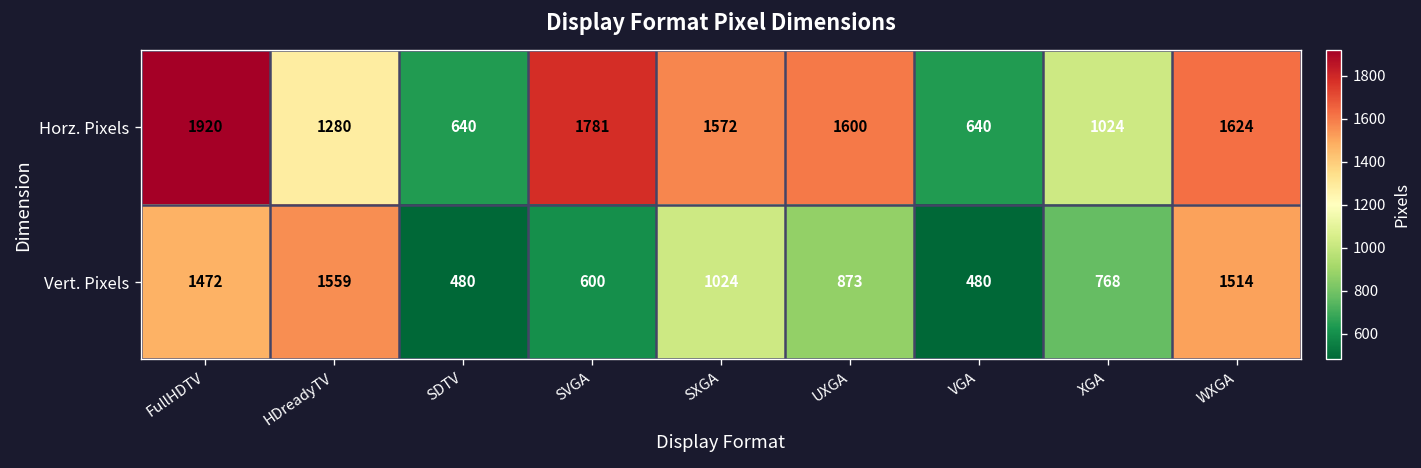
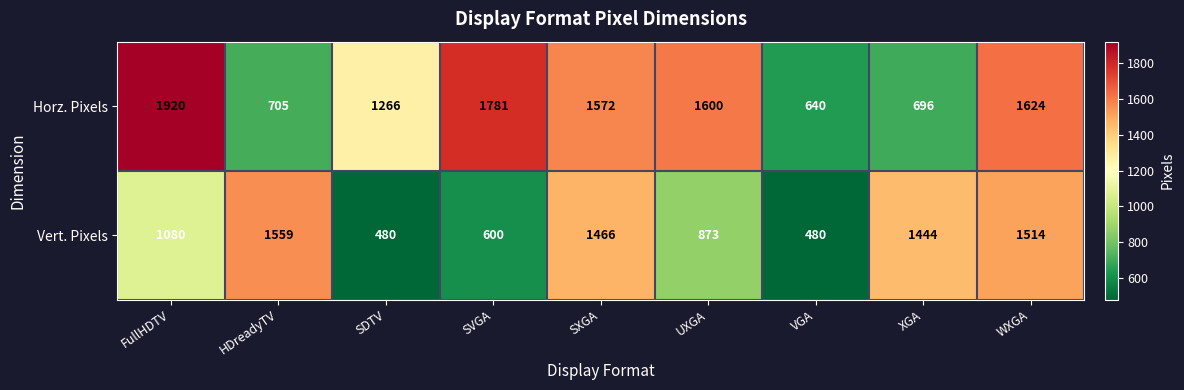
Horz. Pixels, HDreadyTV: 1280 -> 705
Horz. Pixels, SDTV: 640 -> 1266
Horz. Pixels, XGA: 1024 -> 696
Vert. Pixels, FullHDTV: 1472 -> 1080
Vert. Pixels, SXGA: 1024 -> 1466
Vert. Pixels, XGA: 768 -> 1444
